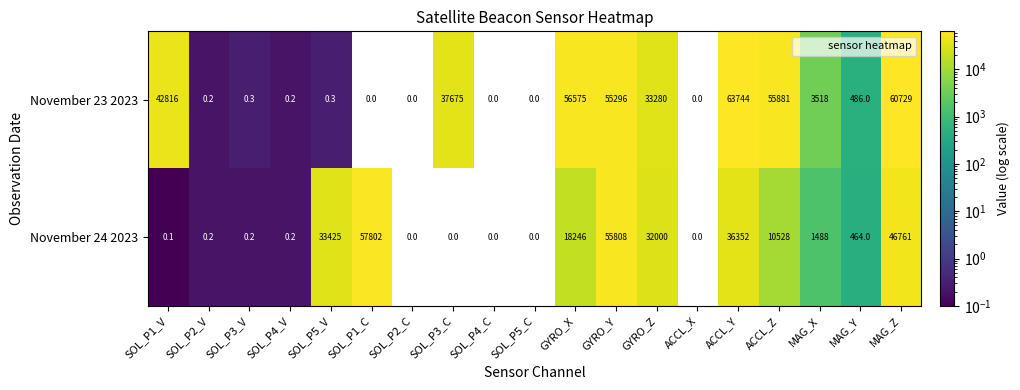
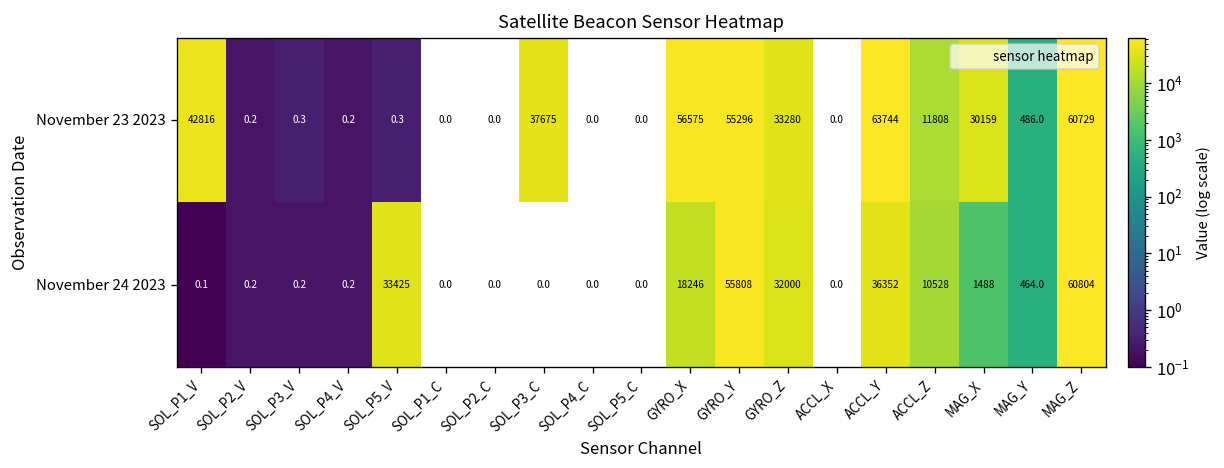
November 23 2023, ACCL_Z: 55881 -> 11808
November 23 2023, MAG_X: 3518 -> 30159
November 24 2023, SOL_P1_C: 57802 -> 0.0
November 24 2023, MAG_Z: 46761 -> 60804
